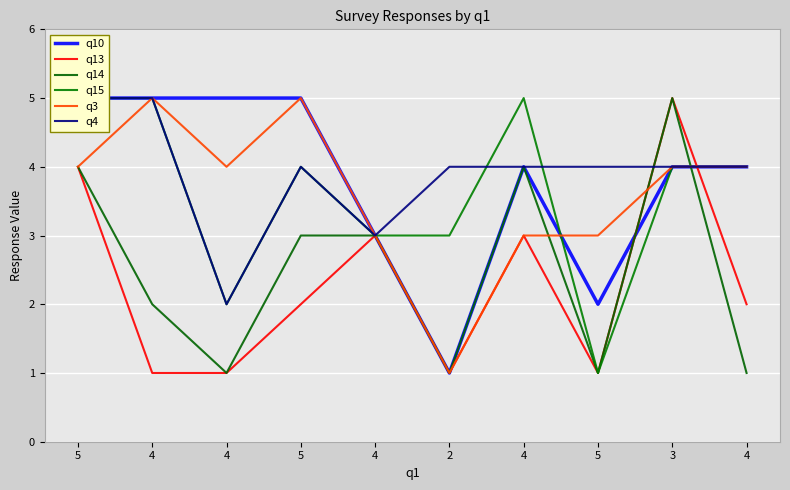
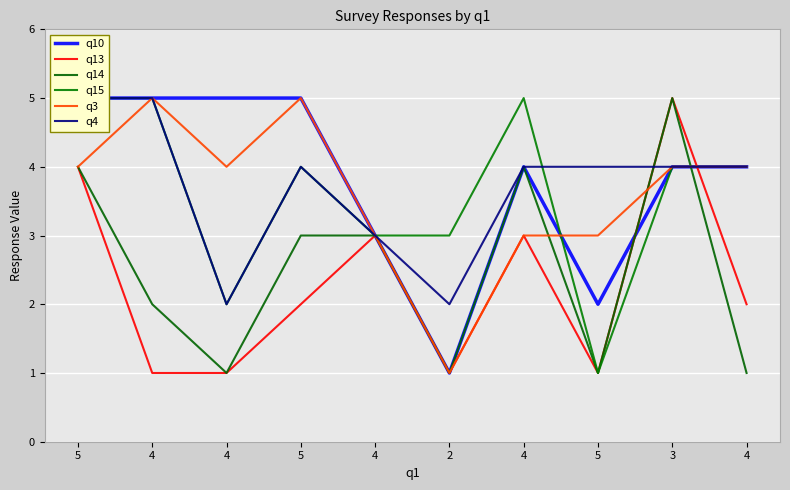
q4, 2: 4 -> 2
